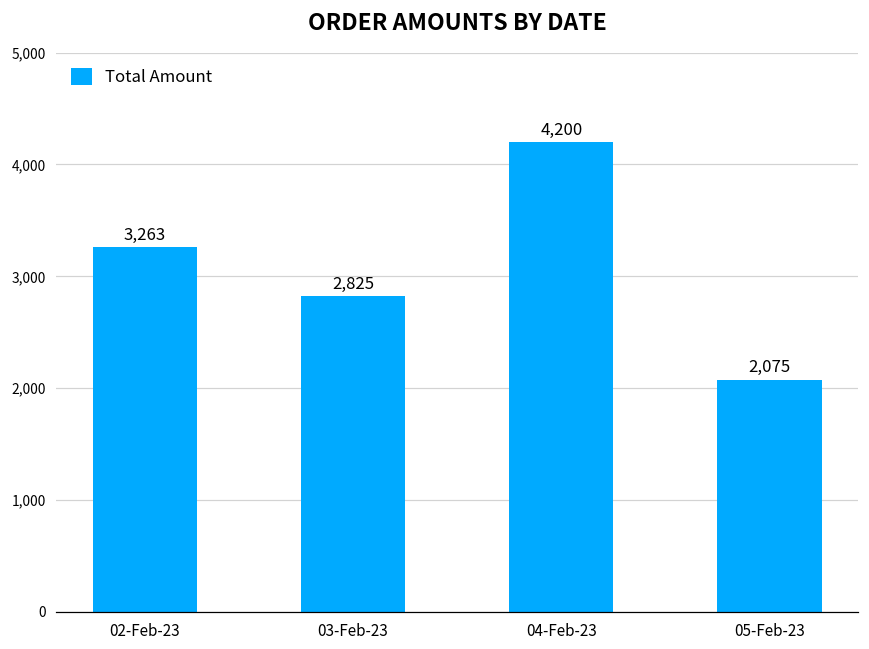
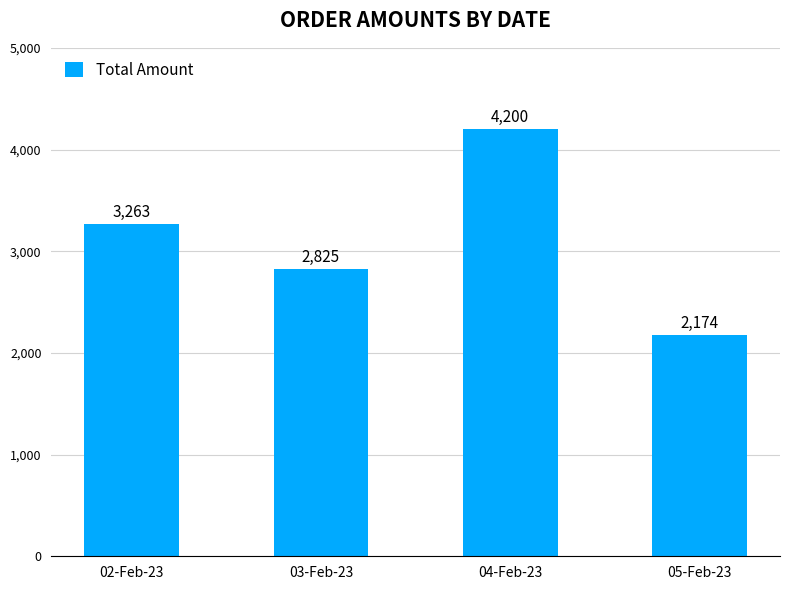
05-Feb-23: 2,075 -> 2,174
